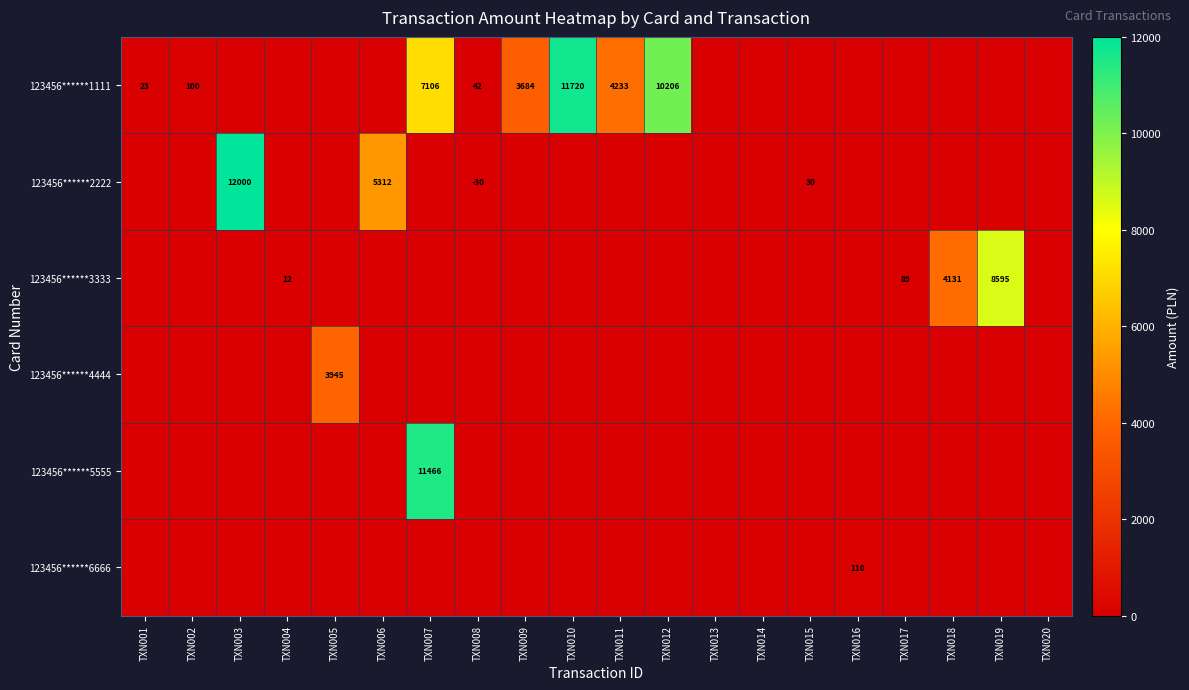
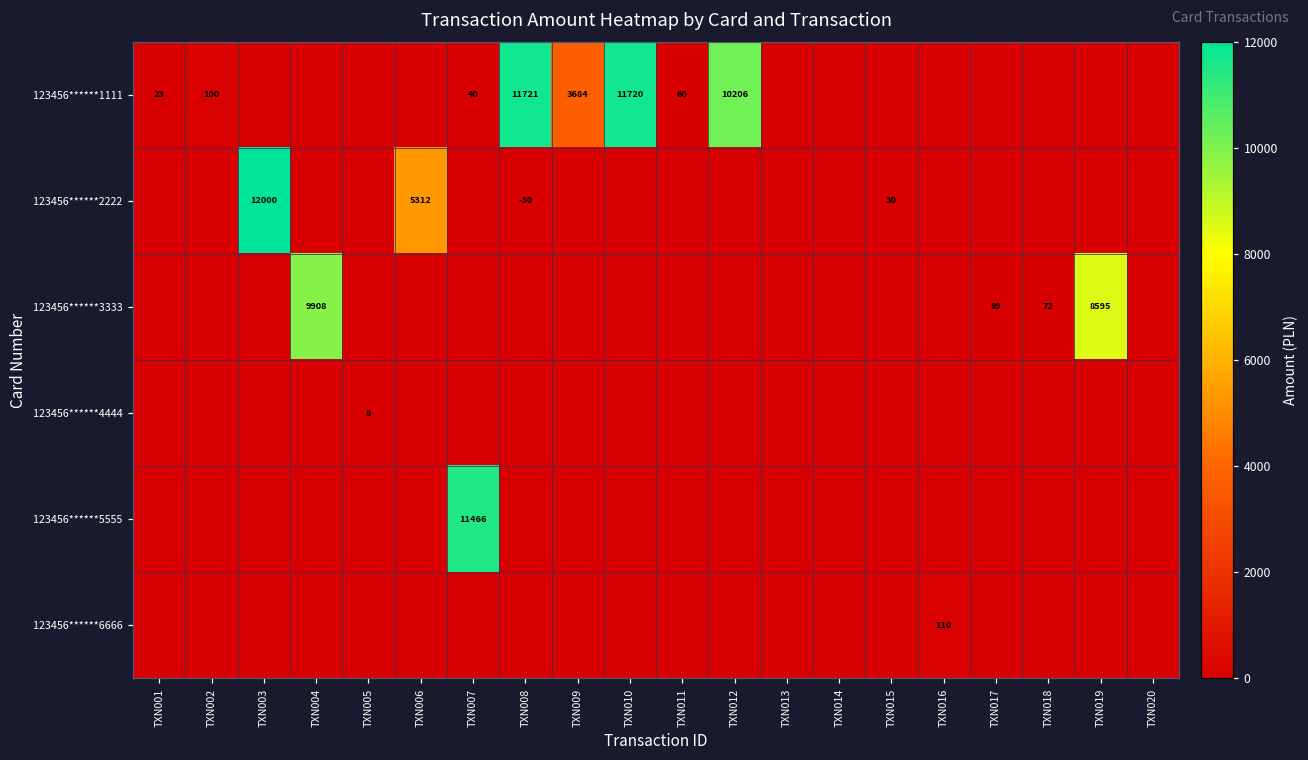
123456******1111, TXN007: 7106 -> 40
123456******1111, TXN008: 42 -> 11721
123456******1111, TXN011: 4233 -> 60
123456******3333, TXN004: 12 -> 9908
123456******3333, TXN018: 4131 -> 72
123456******4444, TXN005: 3945 -> 8
